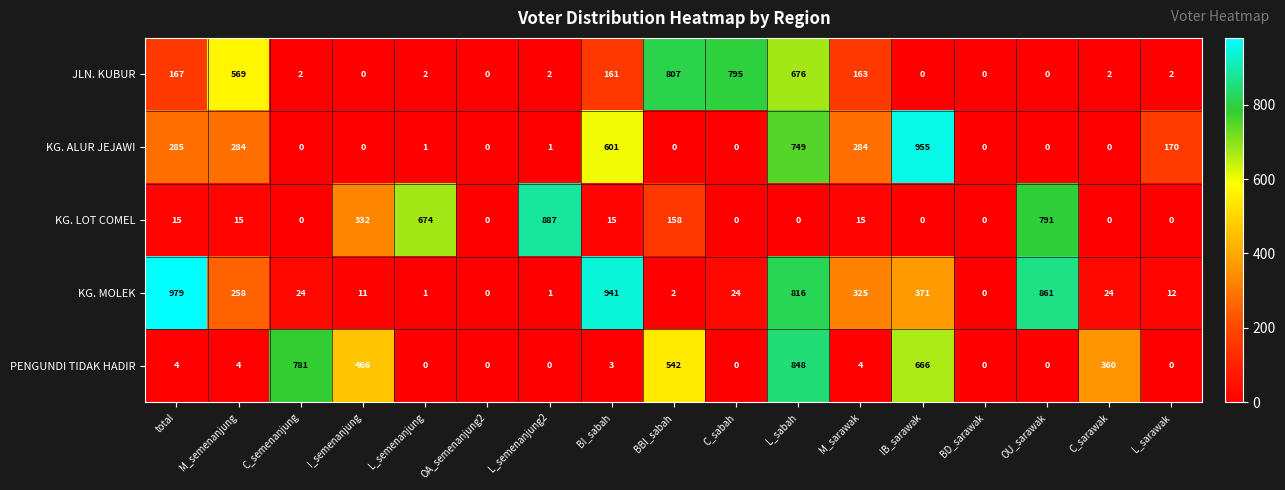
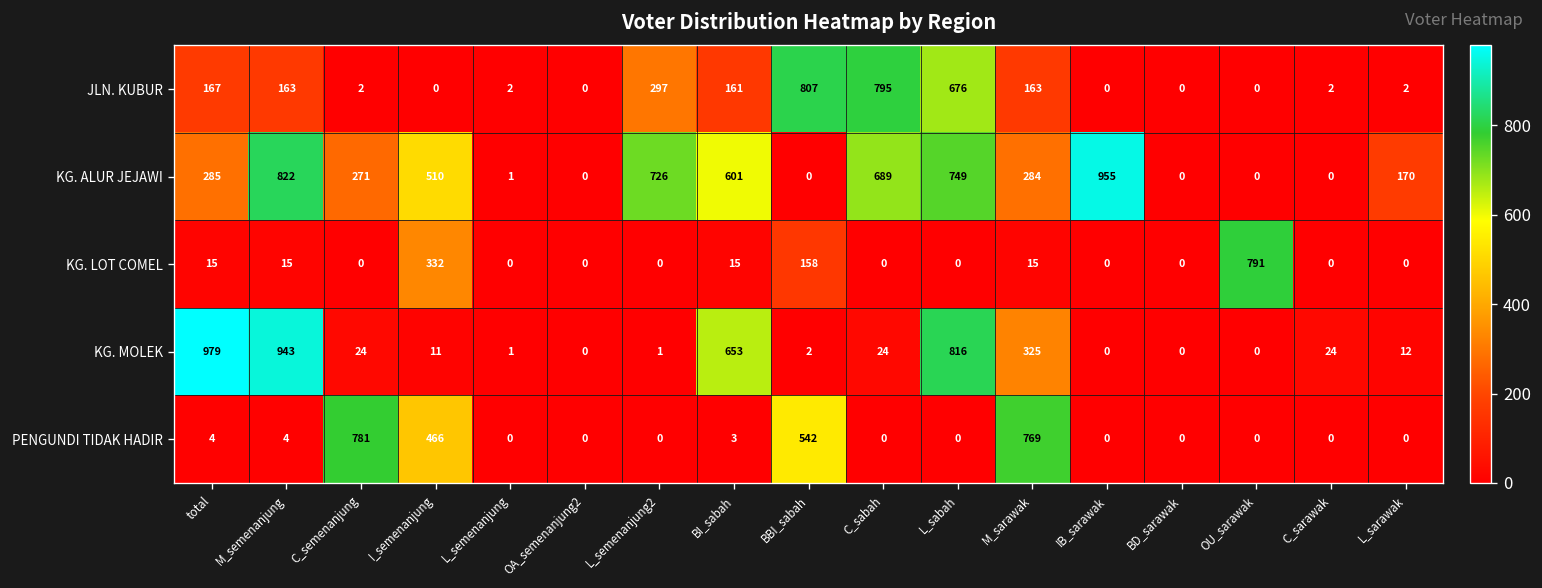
JLN. KUBUR, M_semenanjung: 569 -> 163
JLN. KUBUR, L_semenanjung2: 2 -> 297
KG. ALUR JEJAWI, M_semenanjung: 284 -> 822
KG. ALUR JEJAWI, C_semenanjung: 0 -> 271
KG. ALUR JEJAWI, I_semenanjung: 0 -> 510
KG. ALUR JEJAWI, L_semenanjung2: 1 -> 726
KG. ALUR JEJAWI, C_sabah: 0 -> 689
KG. LOT COMEL, L_semenanjung: 674 -> 0
KG. LOT COMEL, L_semenanjung2: 887 -> 0
KG. MOLEK, M_semenanjung: 258 -> 943
KG. MOLEK, BI_sabah: 941 -> 653
KG. MOLEK, IB_sarawak: 371 -> 0
KG. MOLEK, OU_sarawak: 861 -> 0
PENGUNDI TIDAK HADIR, L_sabah: 848 -> 0
PENGUNDI TIDAK HADIR, M_sarawak: 4 -> 769
PENGUNDI TIDAK HADIR, IB_sarawak: 666 -> 0
PENGUNDI TIDAK HADIR, C_sarawak: 360 -> 0
